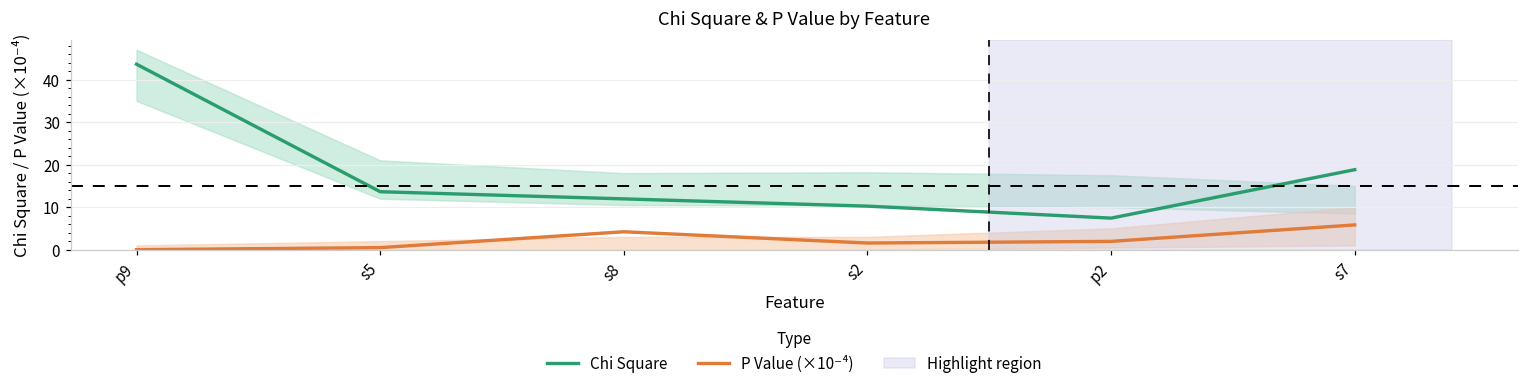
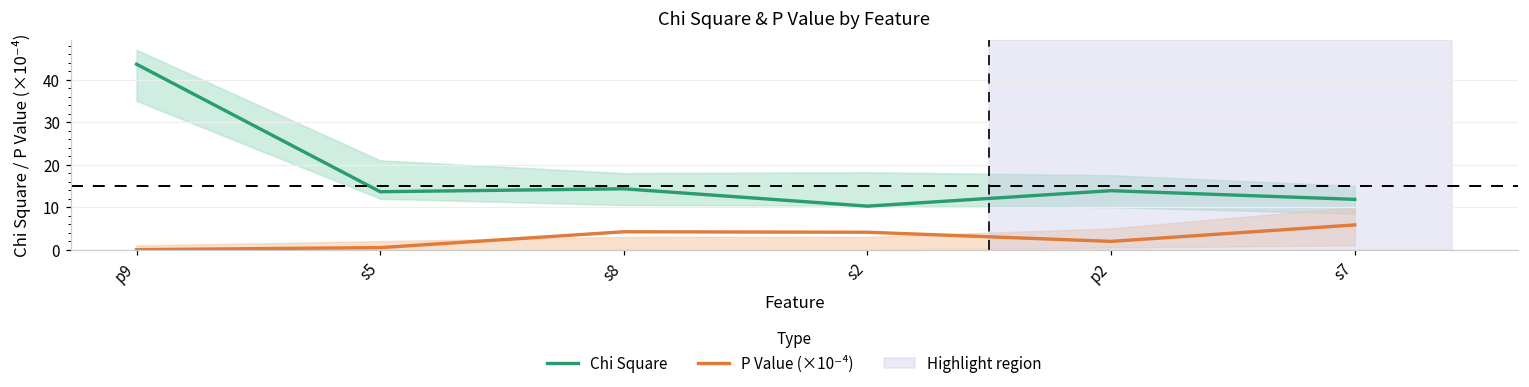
Chi Square, s8: 12 -> 14
P Value (×10⁻⁴), s2: 2 -> 4
Chi Square, p2: 7 -> 14
Chi Square, s7: 19 -> 12
